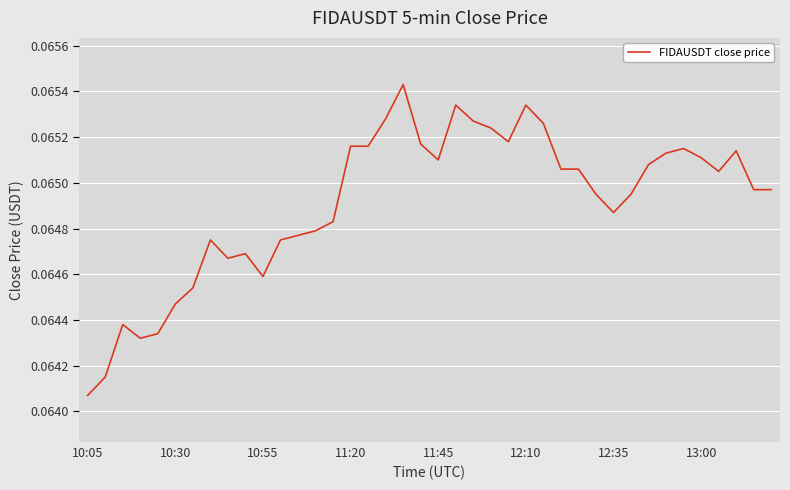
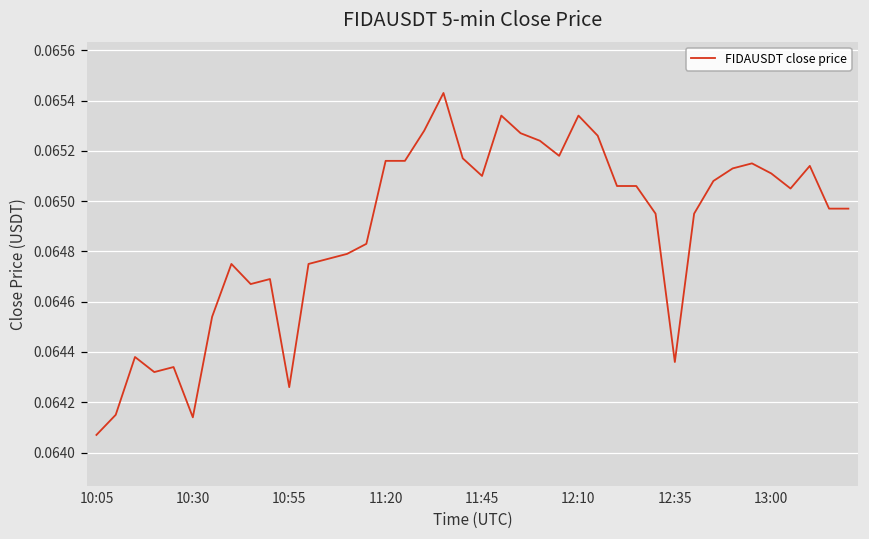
10:30: 0.06447 -> 0.06414
10:55: 0.06459 -> 0.06426
12:35: 0.06487 -> 0.06436
